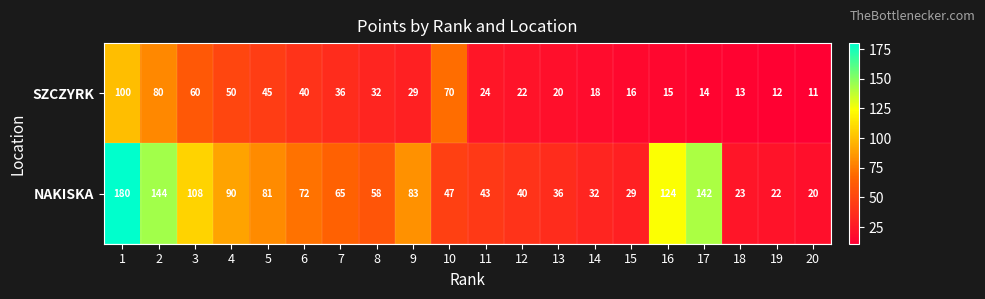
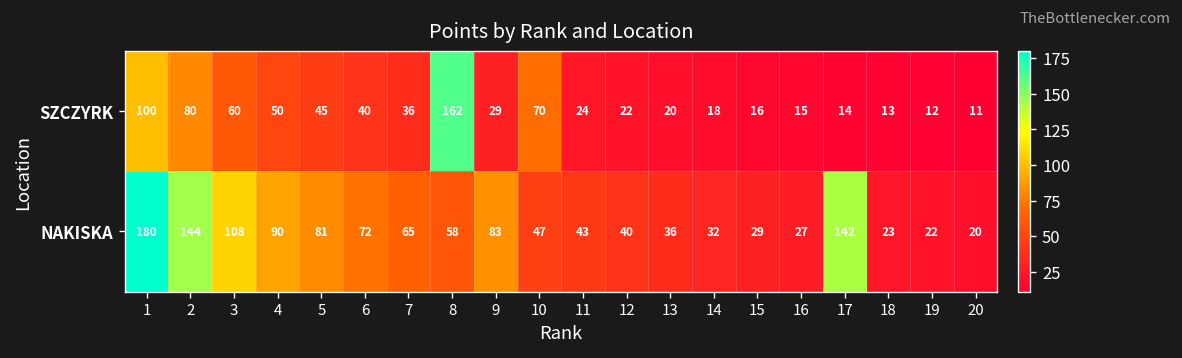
SZCZYRK, 8: 32 -> 162
NAKISKA, 16: 124 -> 27
